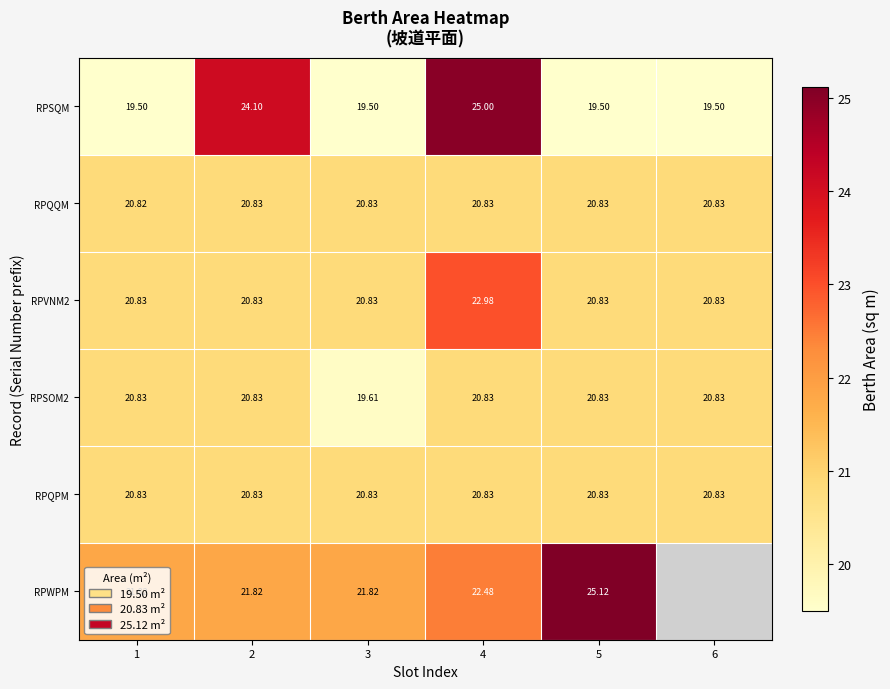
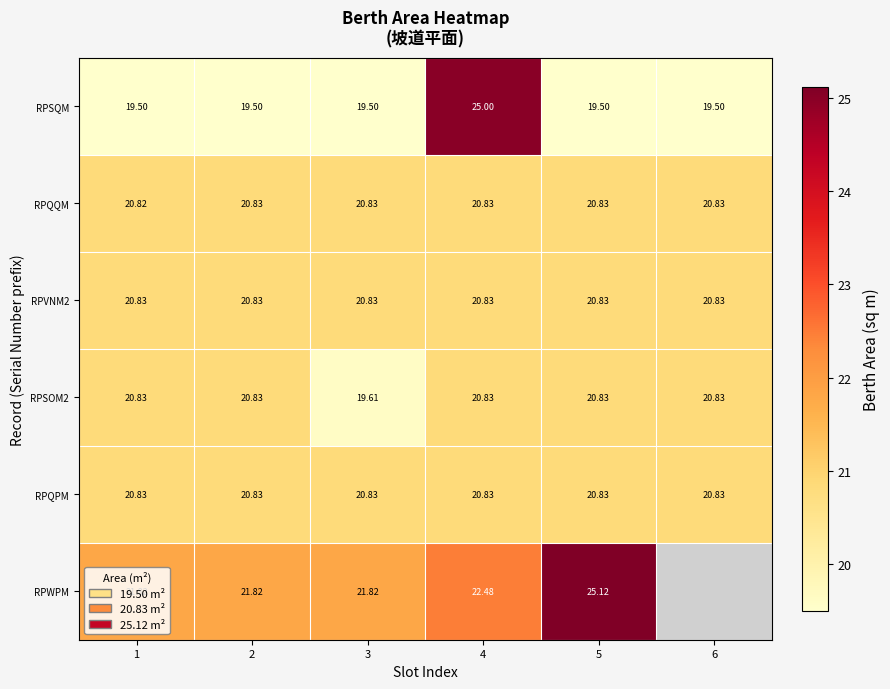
RPSQM, 2: 24.10 -> 19.50
RPVNM2, 4: 22.98 -> 20.83
